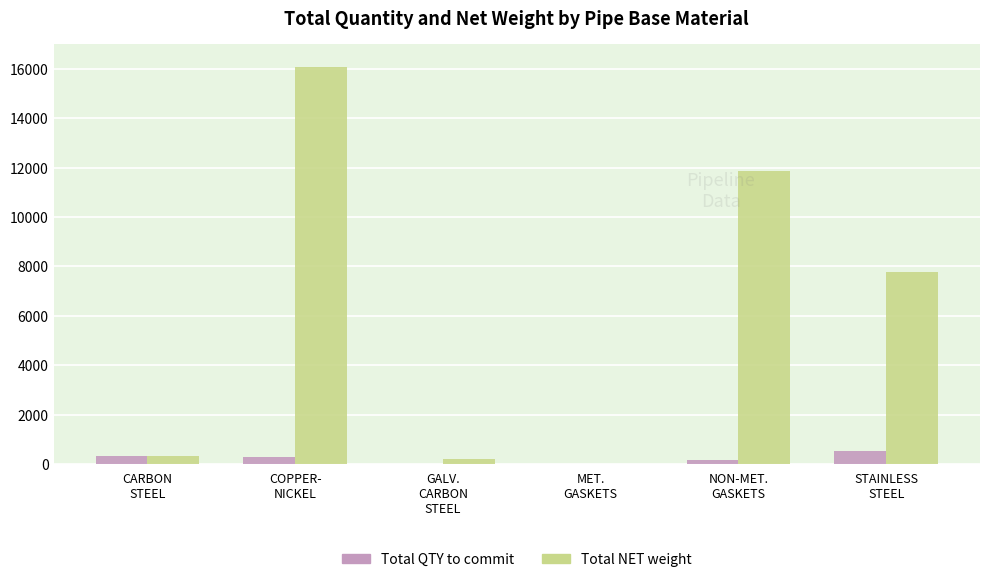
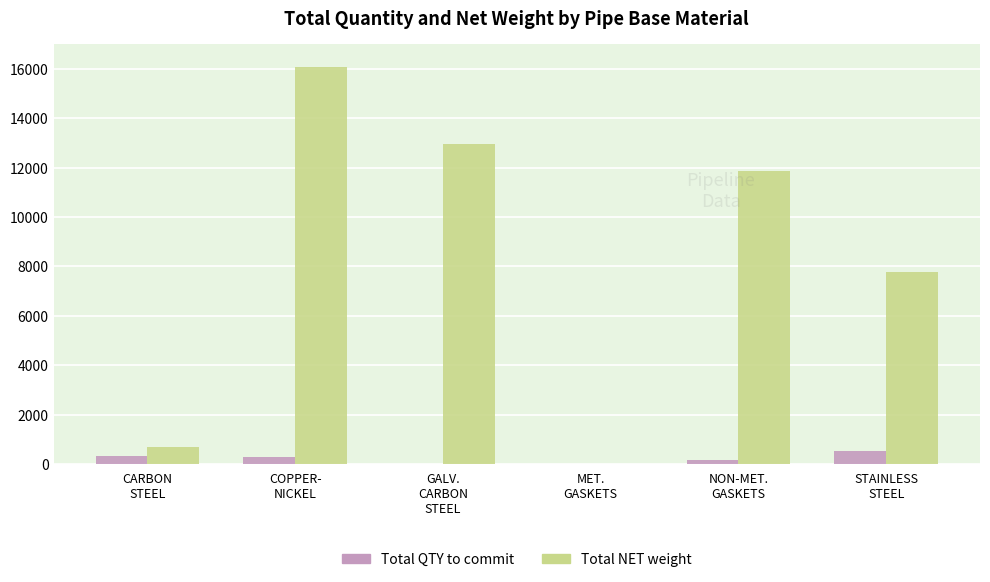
Total NET weight, CARBON STEEL: 300 -> 700
Total NET weight, GALV. CARBON STEEL: 200 -> 13000
